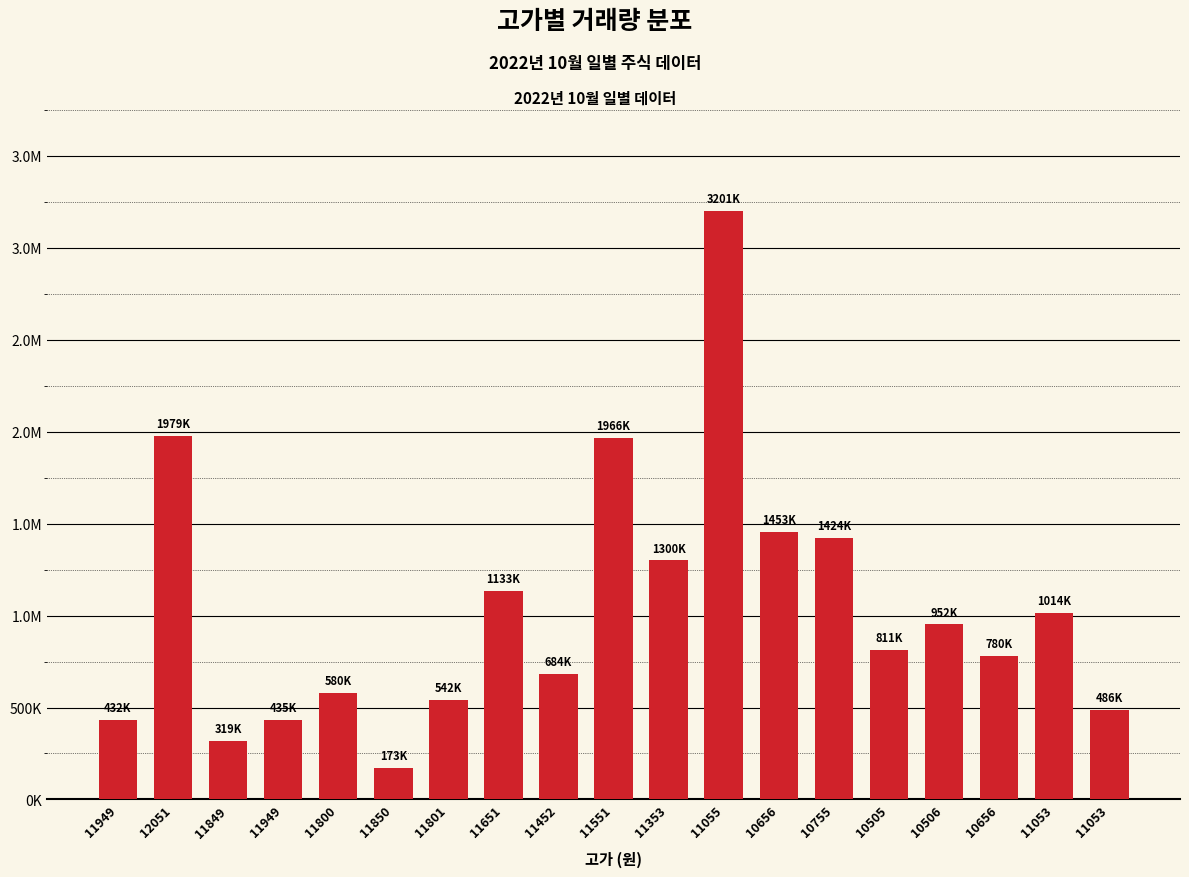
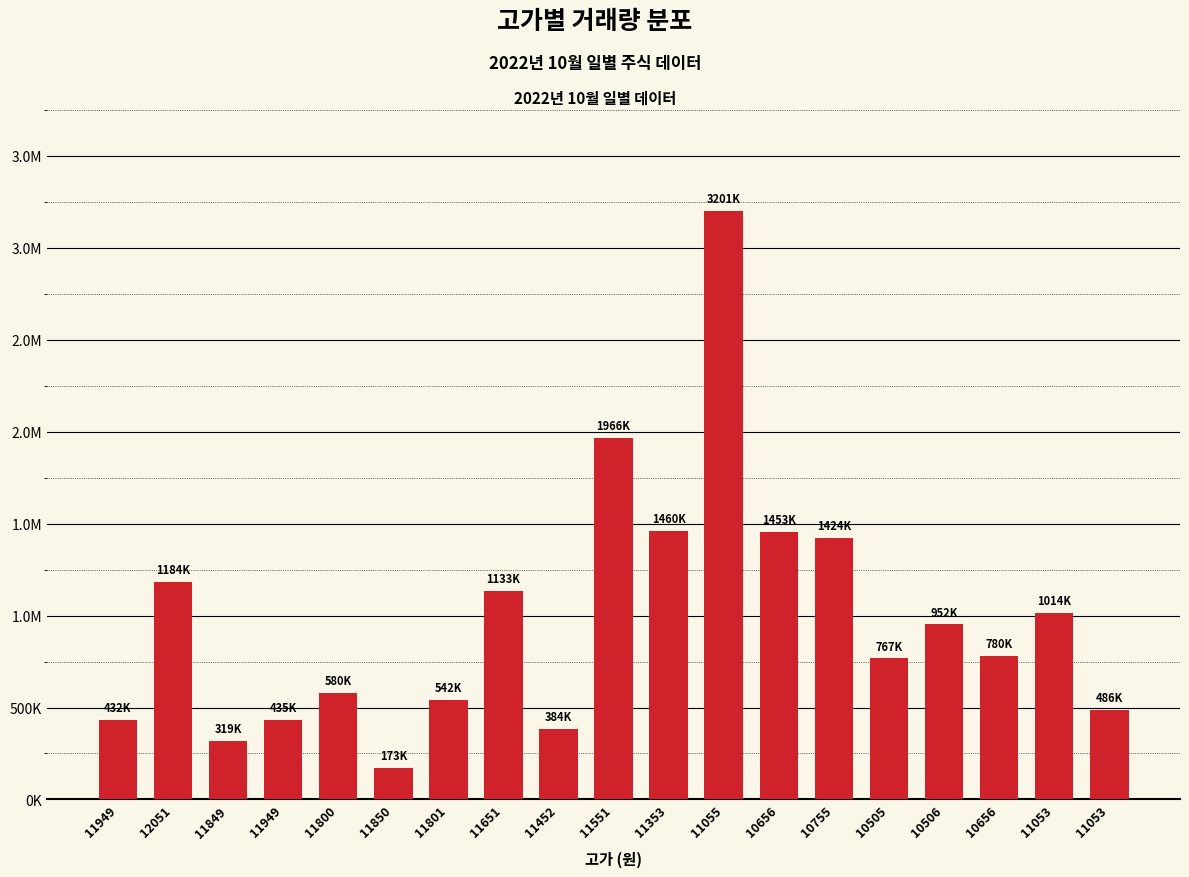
12051: 1979K -> 1184K
11452: 684K -> 384K
11353: 1300K -> 1460K
10505: 811K -> 767K
